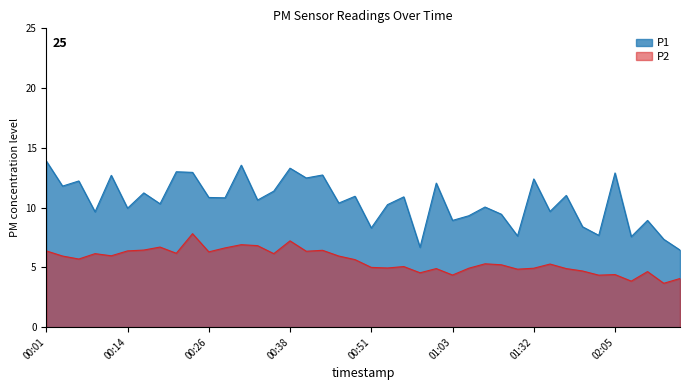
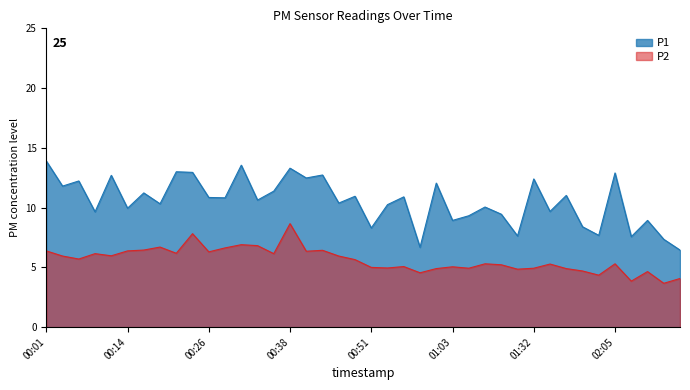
P2, 00:38: 7.2 -> 8.7
P2, 01:03: 4.4 -> 5.1
P2, 02:05: 4.4 -> 5.3
